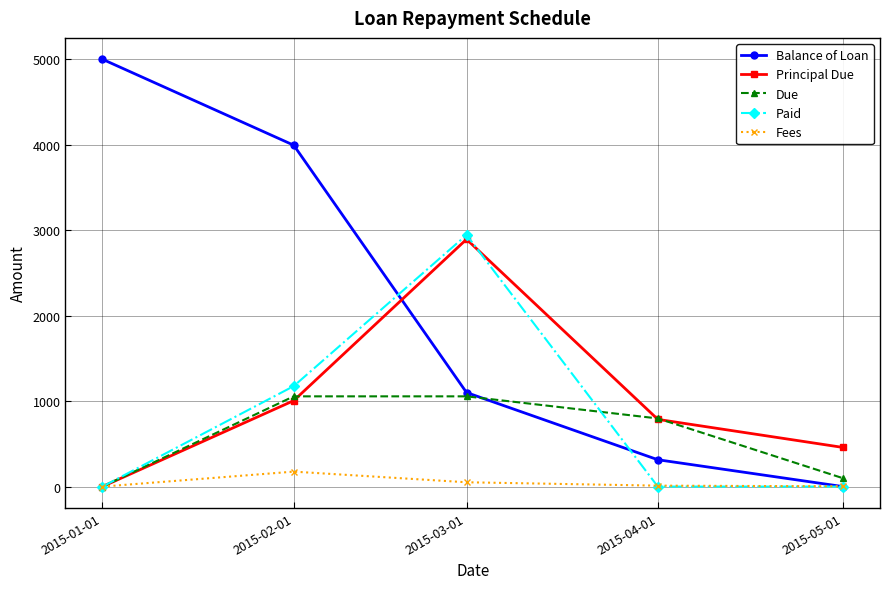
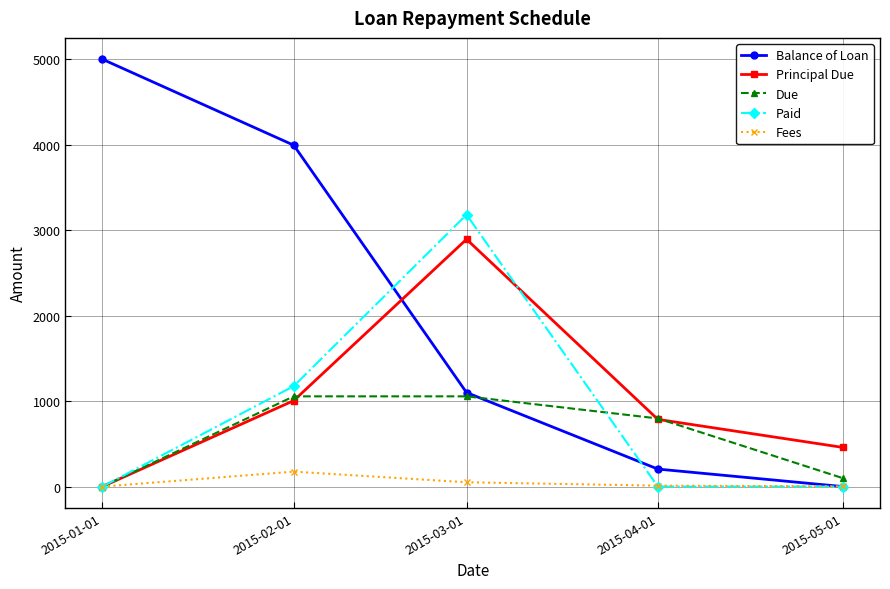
Paid, 2015-03-01: 2900 -> 3200
Balance of Loan, 2015-04-01: 300 -> 200
